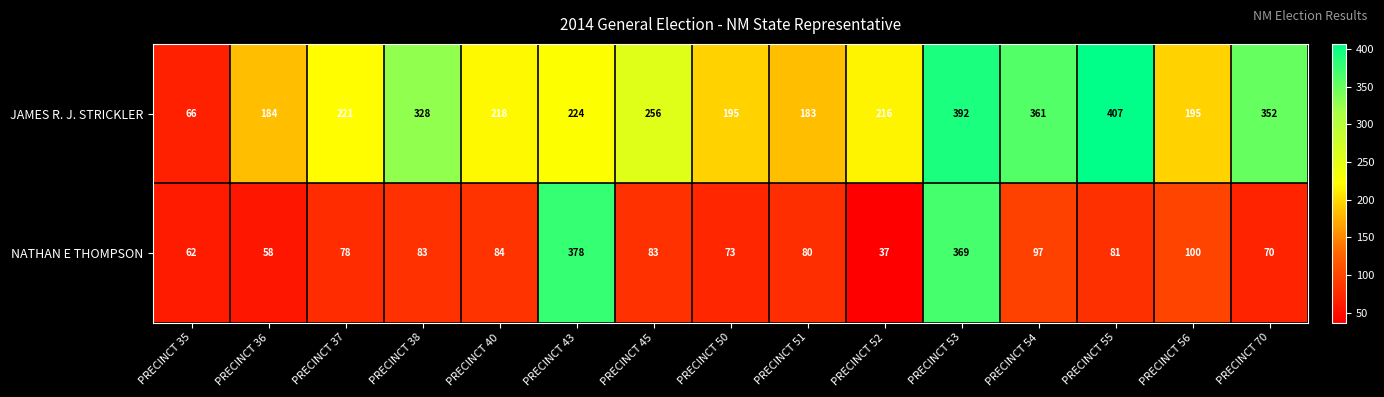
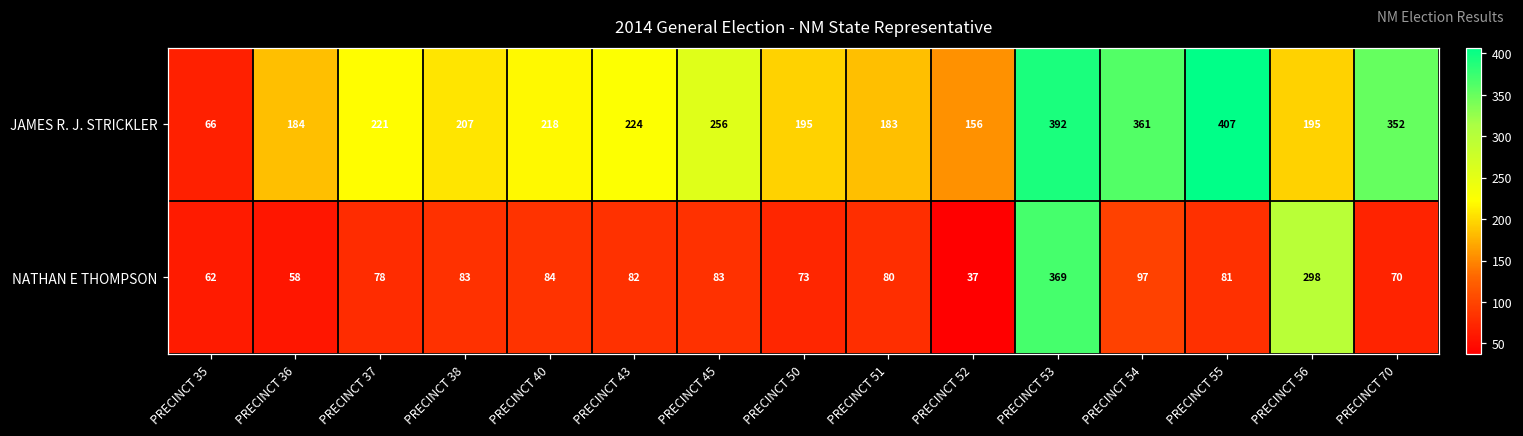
JAMES R. J. STRICKLER, PRECINCT 38: 328 -> 207
JAMES R. J. STRICKLER, PRECINCT 52: 216 -> 156
NATHAN E THOMPSON, PRECINCT 43: 378 -> 82
NATHAN E THOMPSON, PRECINCT 56: 100 -> 298
